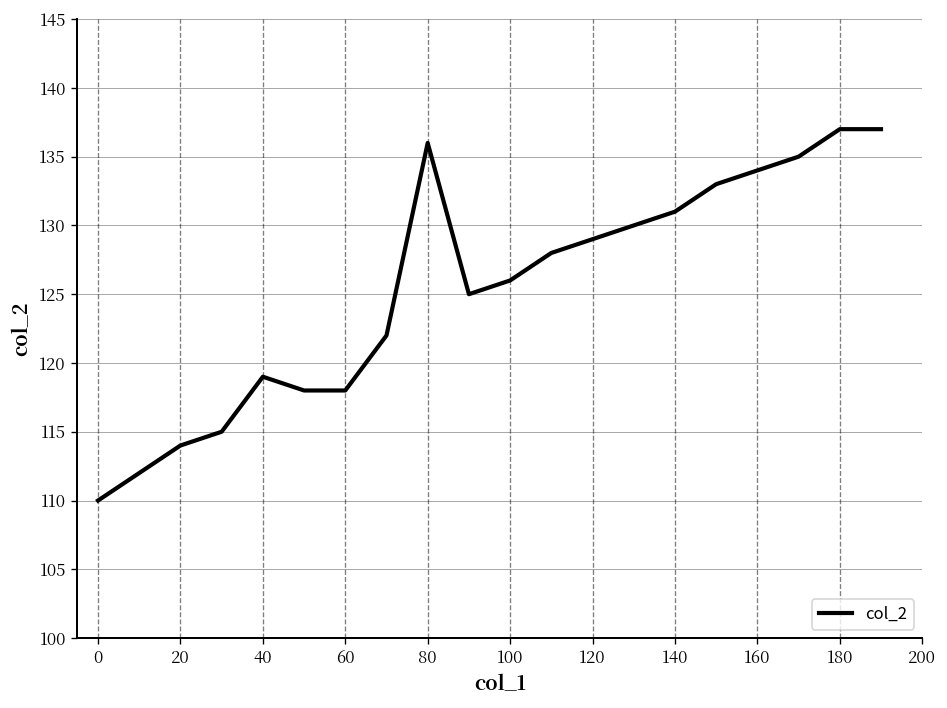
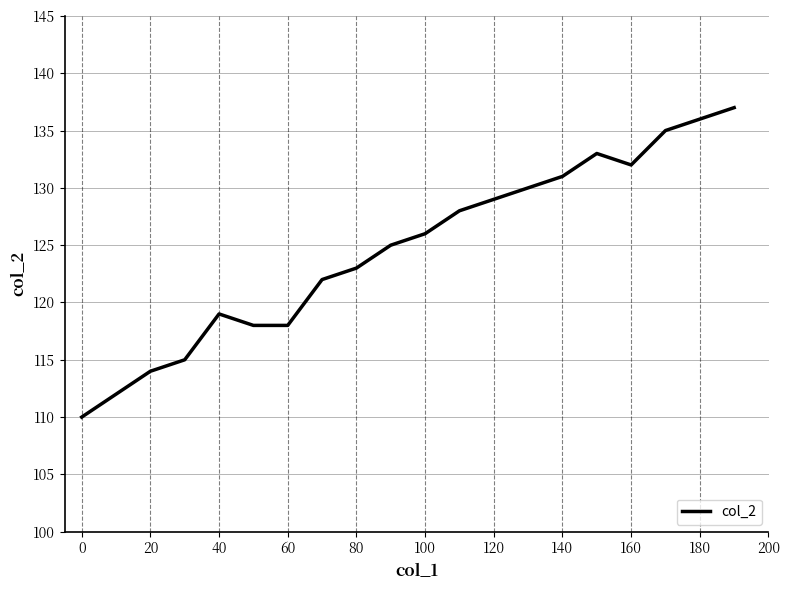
80: 136 -> 123
160: 134 -> 132
180: 137 -> 136
